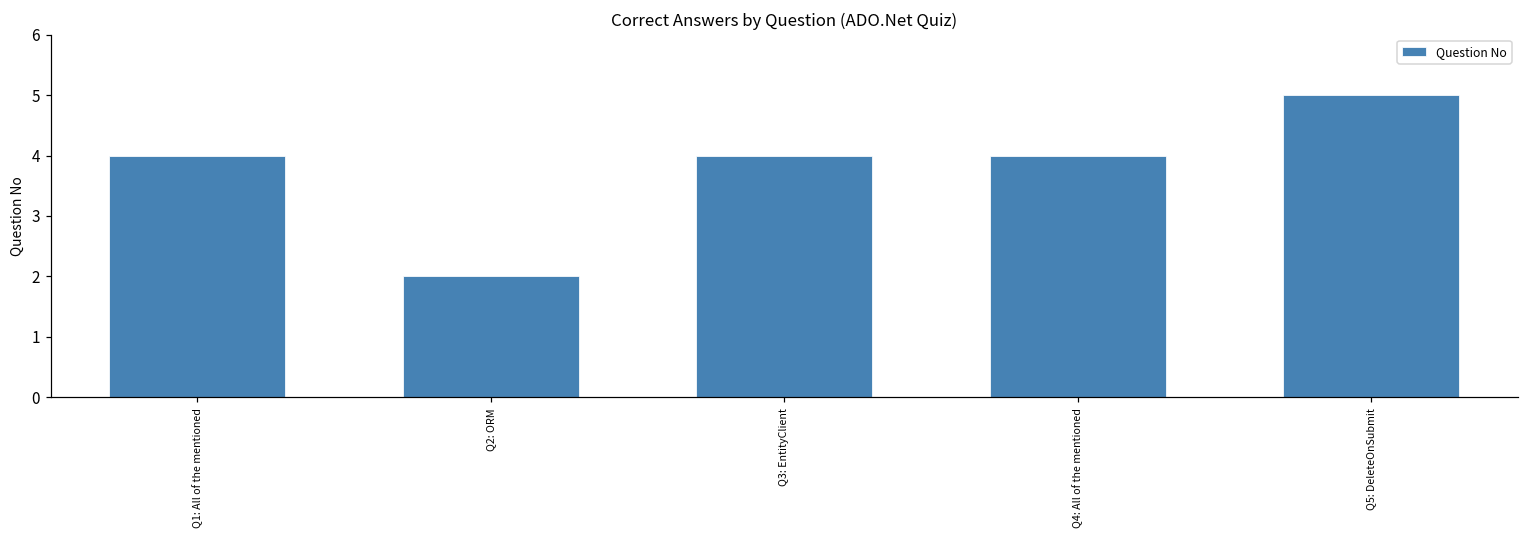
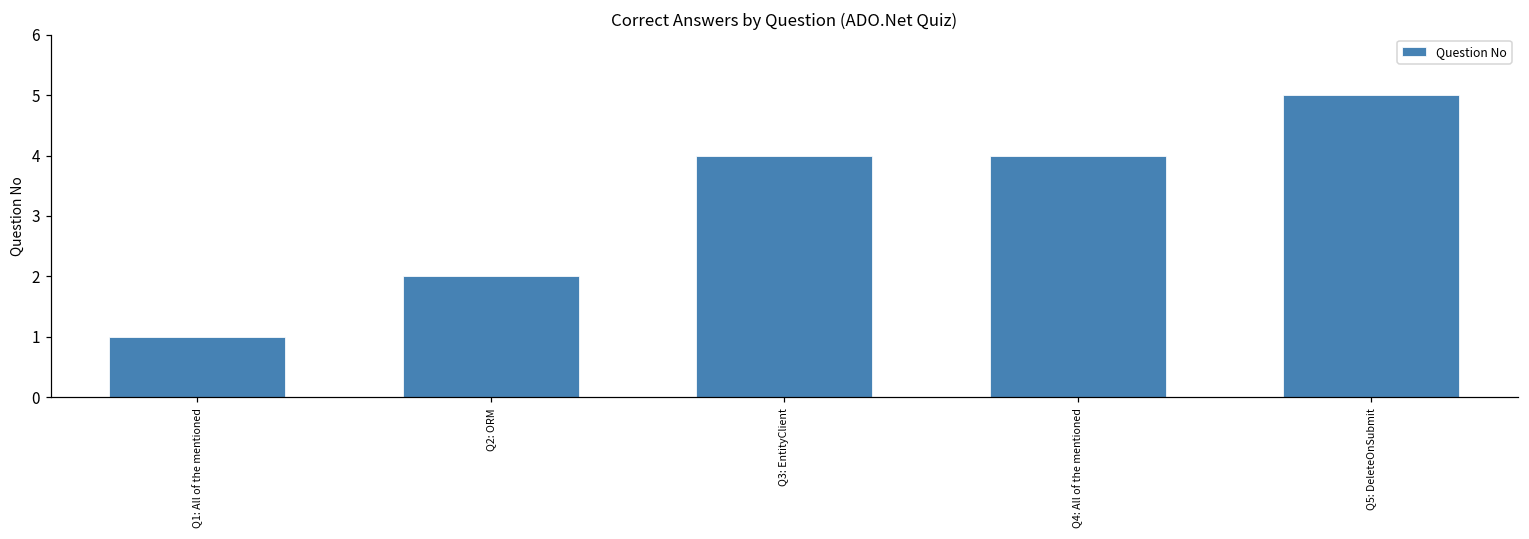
Q1: All of the mentioned: 4 -> 1
